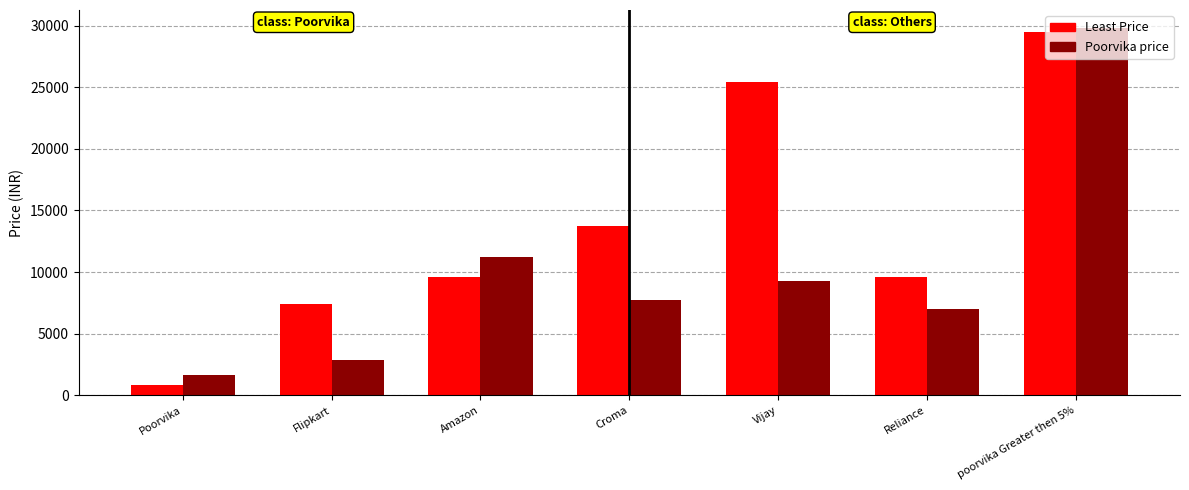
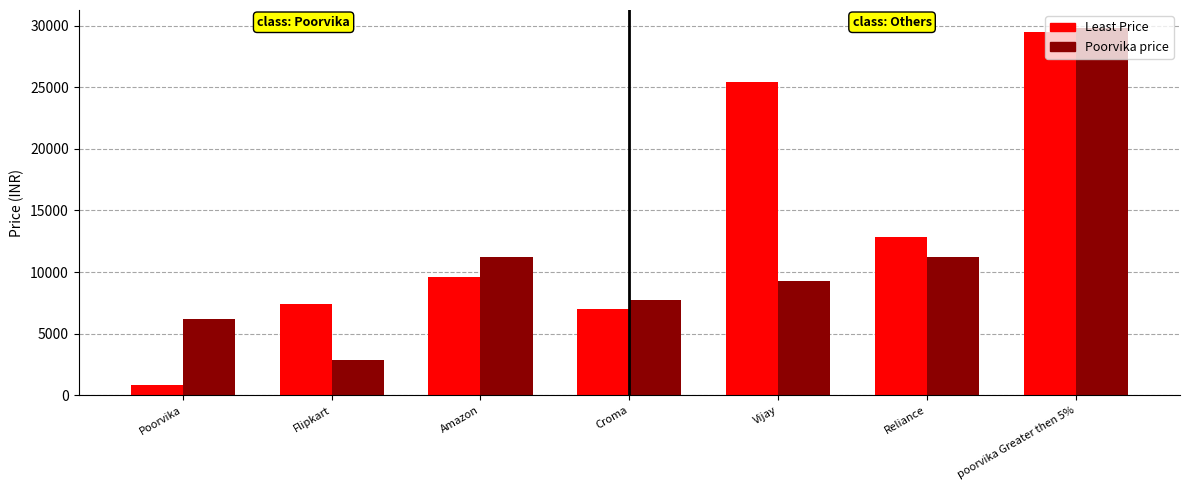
Poorvika price, Poorvika: 1600 -> 6200
Least Price, Croma: 13700 -> 7000
Least Price, Reliance: 9600 -> 12900
Poorvika price, Reliance: 7000 -> 11200
